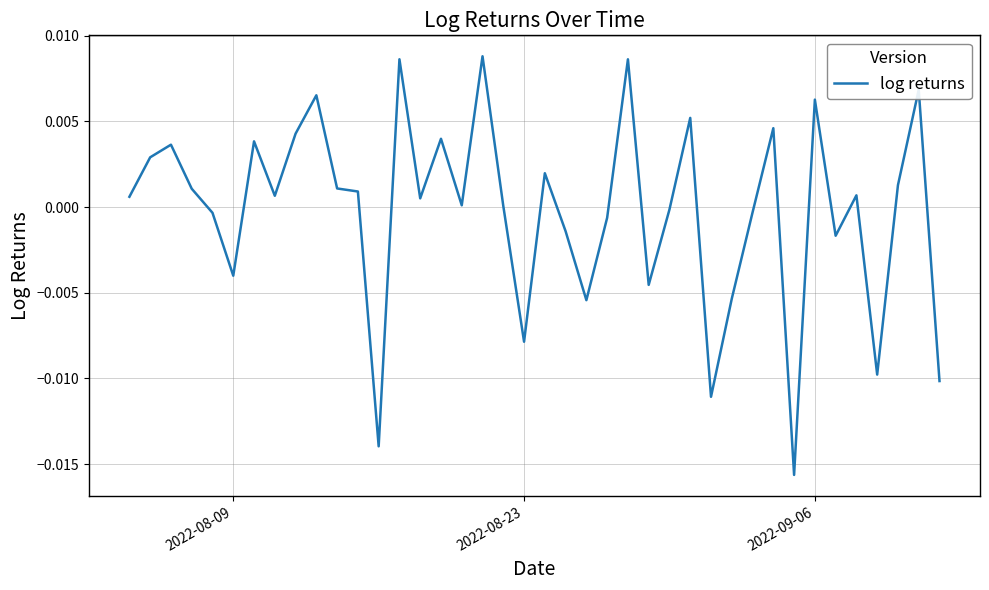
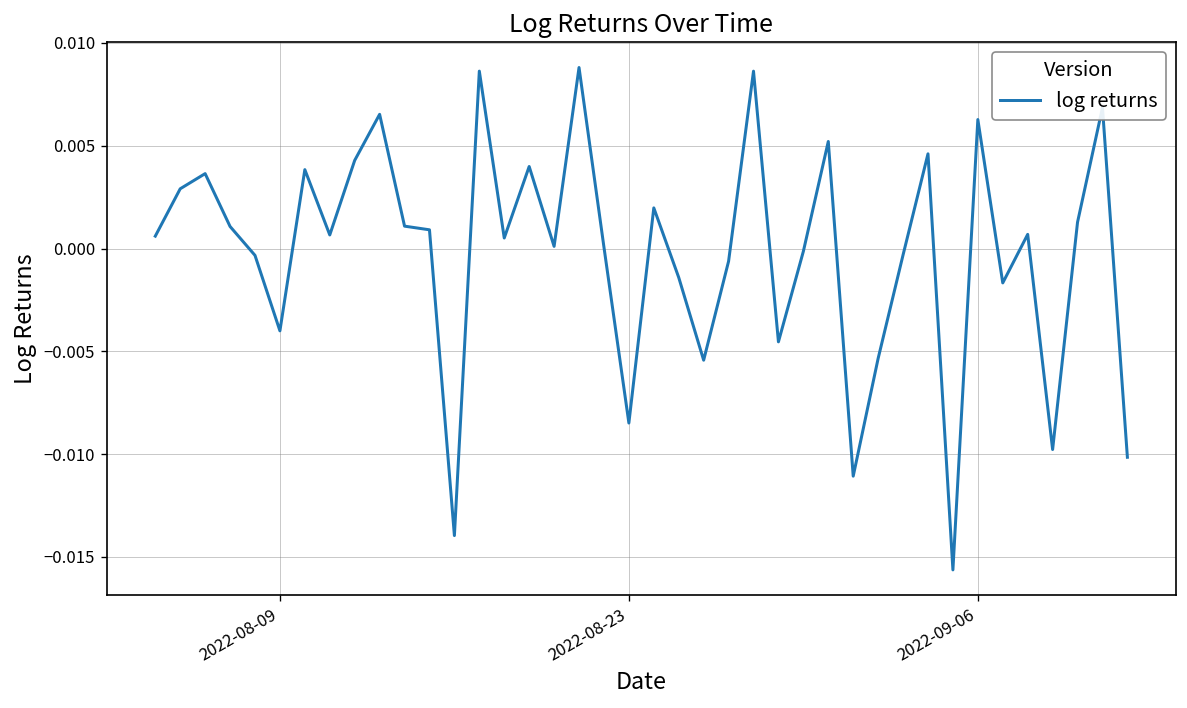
2022-08-23: -0.0079 -> -0.0085
